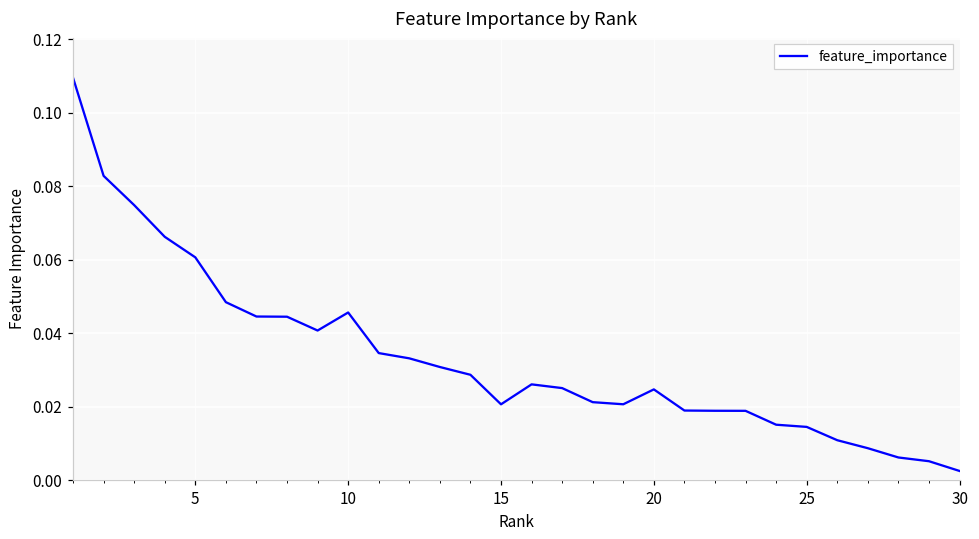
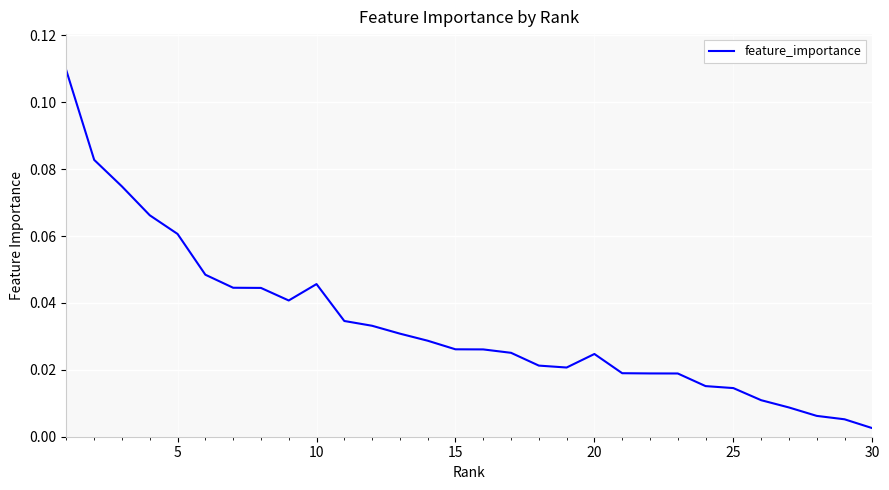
15: 0.021 -> 0.026
